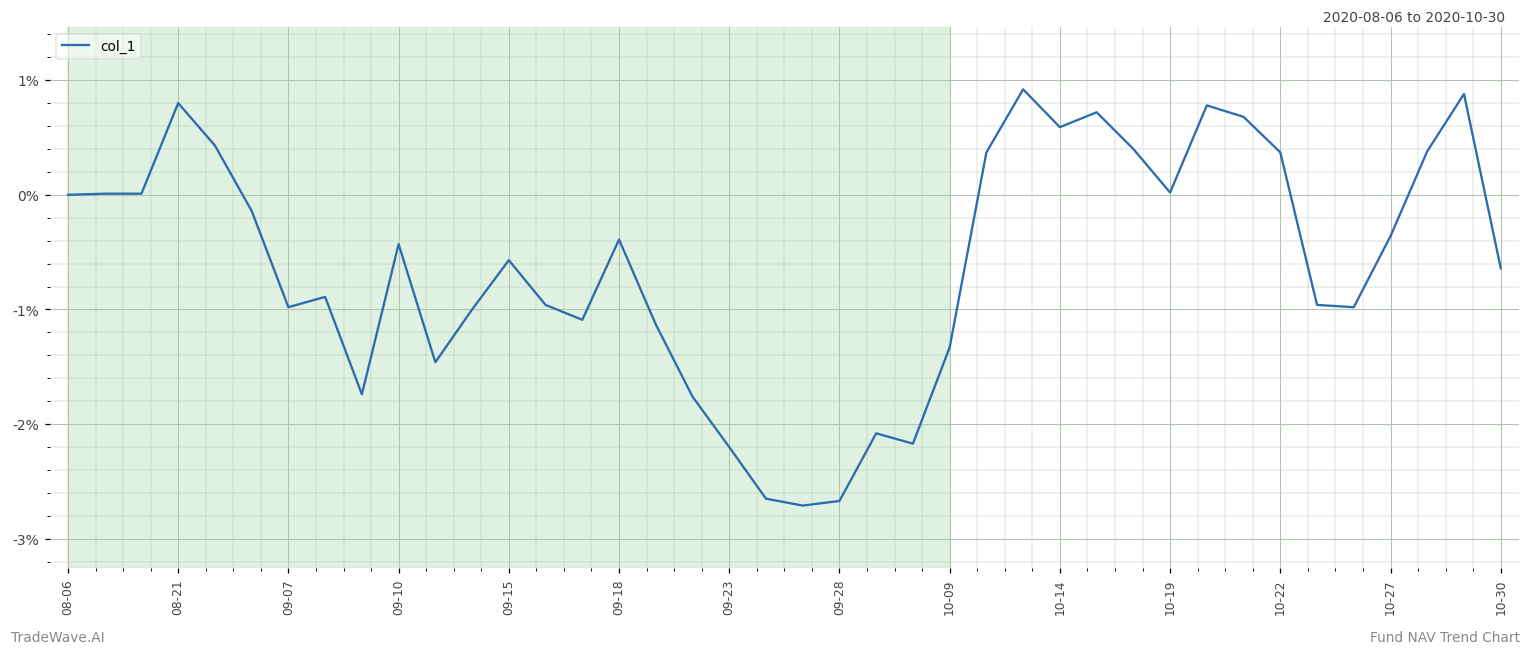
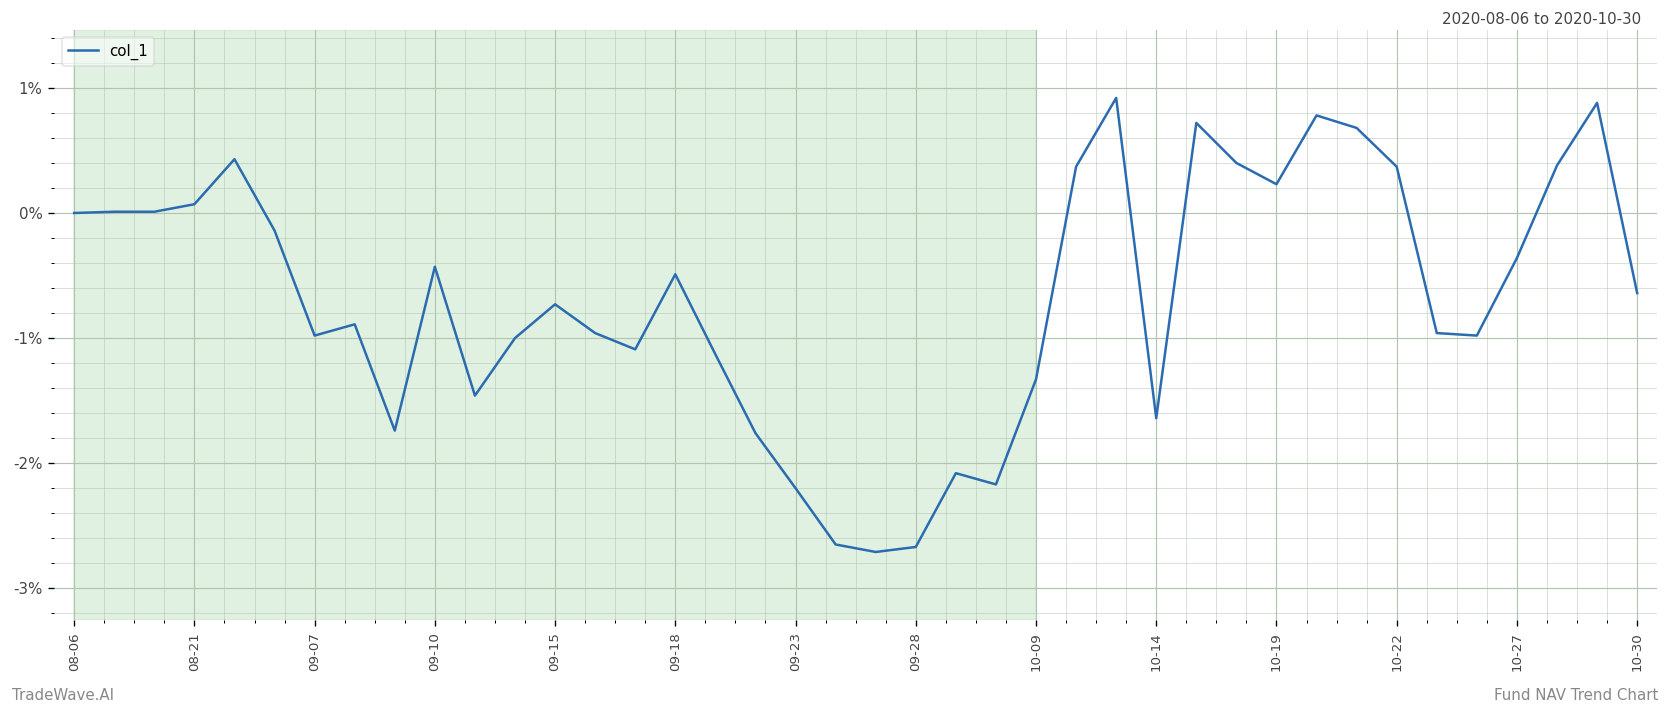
08-21: 0.80% -> 0.07%
09-15: -0.57% -> -0.73%
09-18: -0.39% -> -0.49%
10-14: 0.59% -> -1.64%
10-19: 0.02% -> 0.23%
